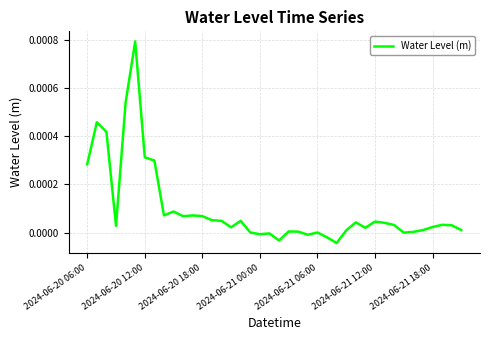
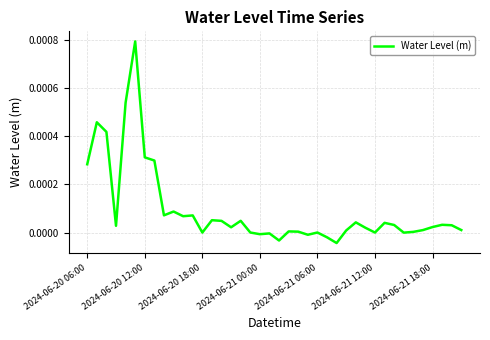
2024-06-20 18:00: 0.0001 -> 0.0000
2024-06-21 12:00: 0.00005 -> 0.00000
